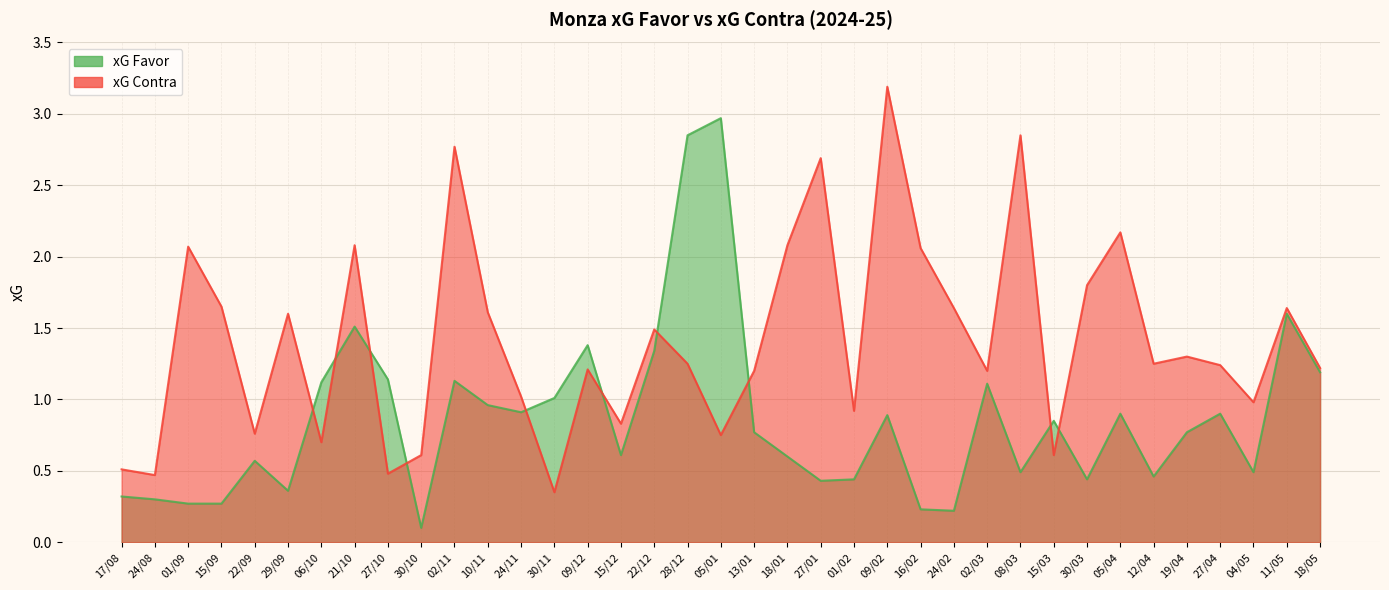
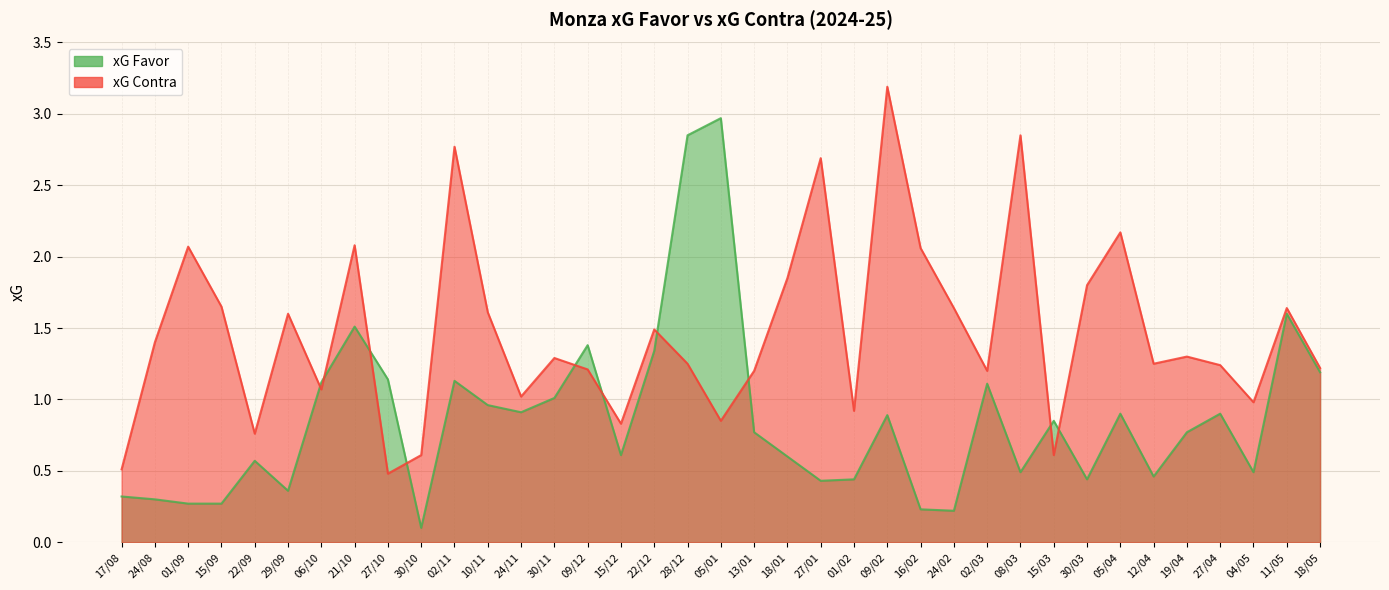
xG Contra, 24/08: 0.47 -> 1.40
xG Contra, 06/10: 0.70 -> 1.07
xG Contra, 30/11: 0.35 -> 1.29
xG Contra, 05/01: 0.75 -> 0.85
xG Contra, 18/01: 2.08 -> 1.85
